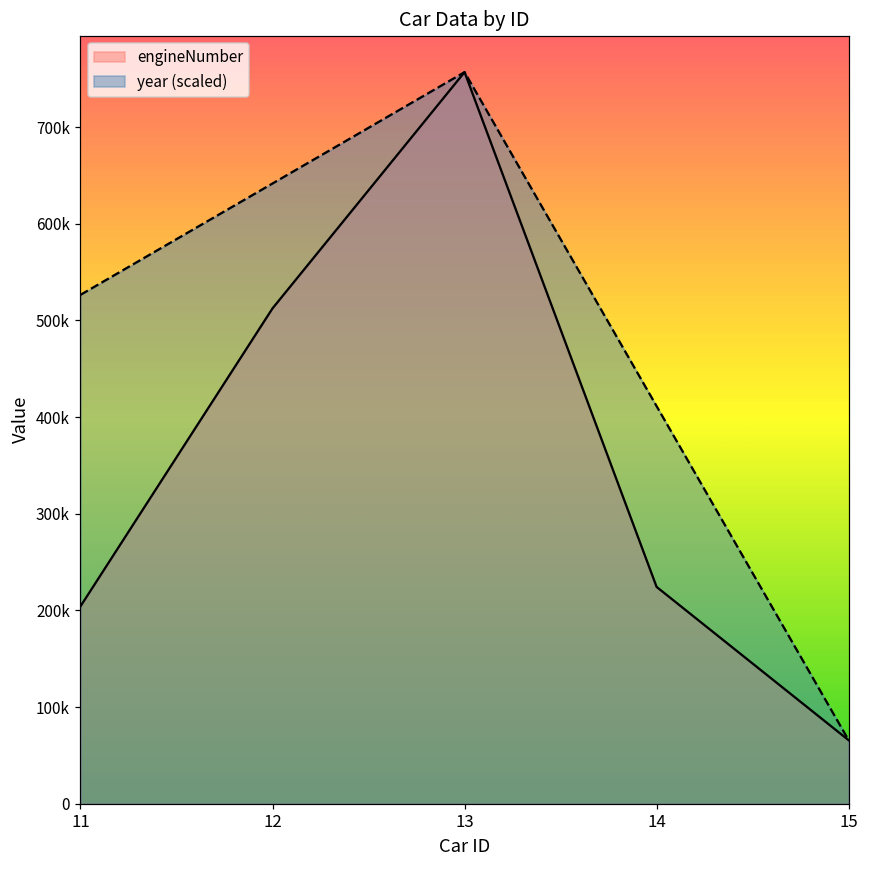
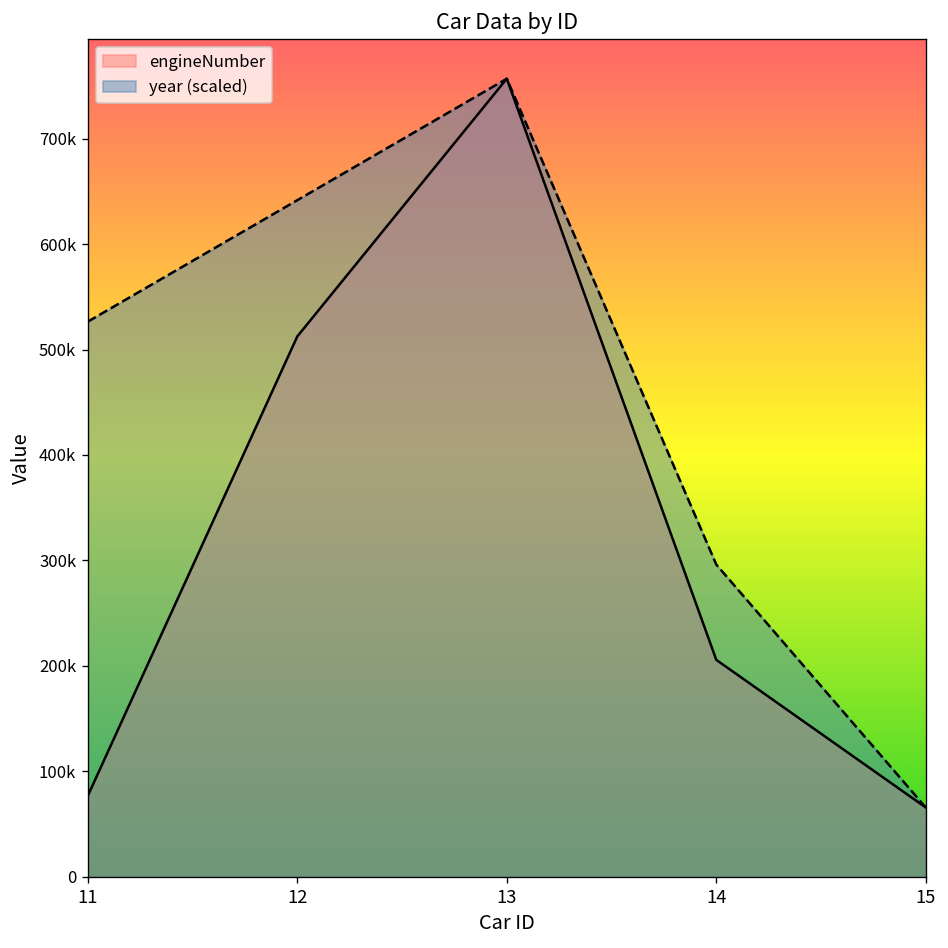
engineNumber, 11: 200000 -> 80000
engineNumber, 14: 220000 -> 210000
year (scaled), 14: 410000 -> 300000
